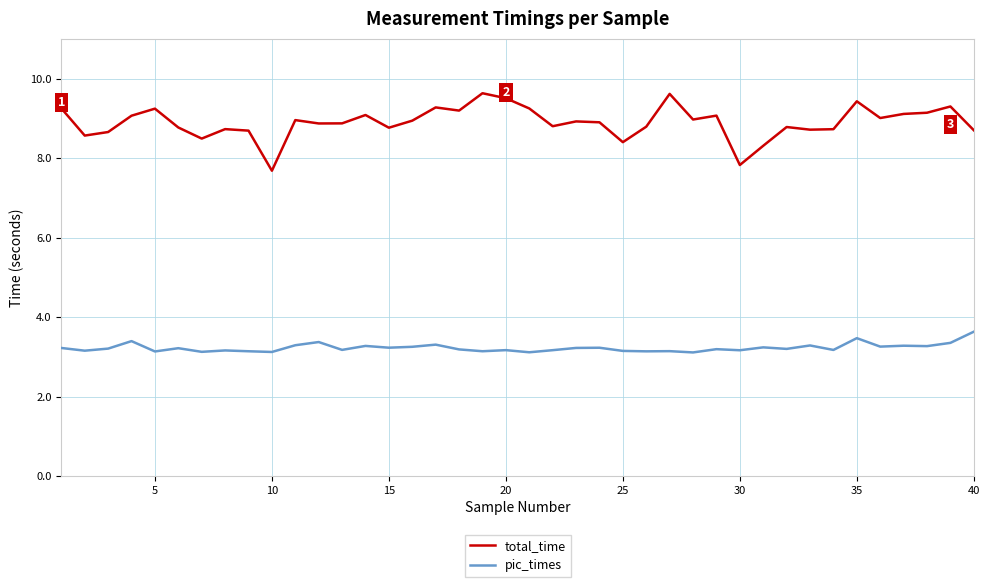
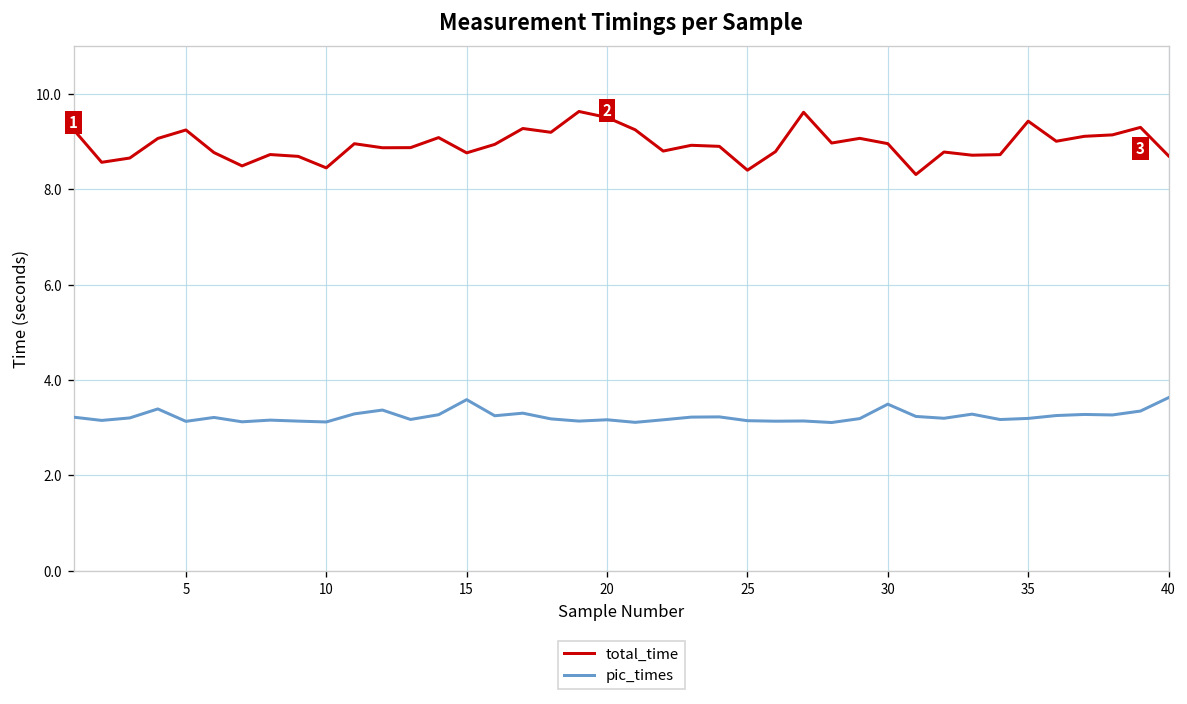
total_time, 10: 7.7 -> 8.4
pic_times, 15: 3.2 -> 3.6
total_time, 30: 7.8 -> 9.0
pic_times, 30: 3.2 -> 3.5
pic_times, 35: 3.5 -> 3.2
